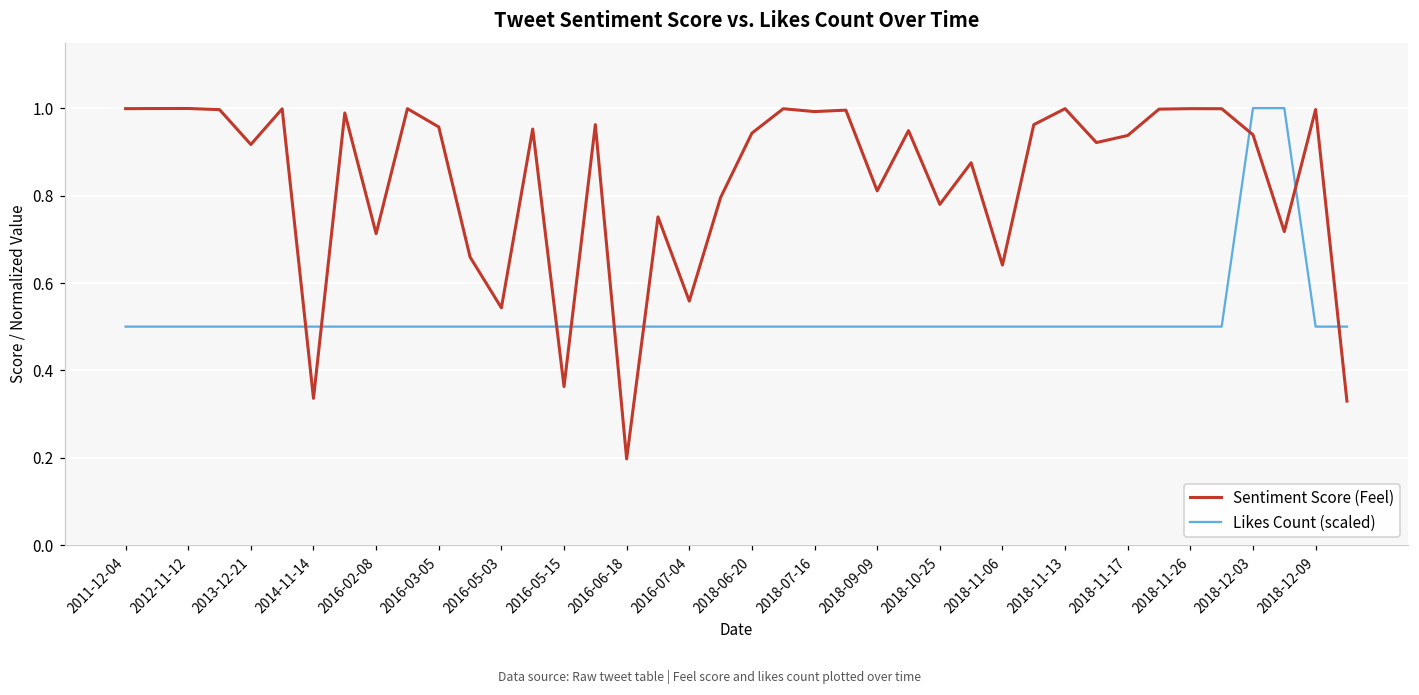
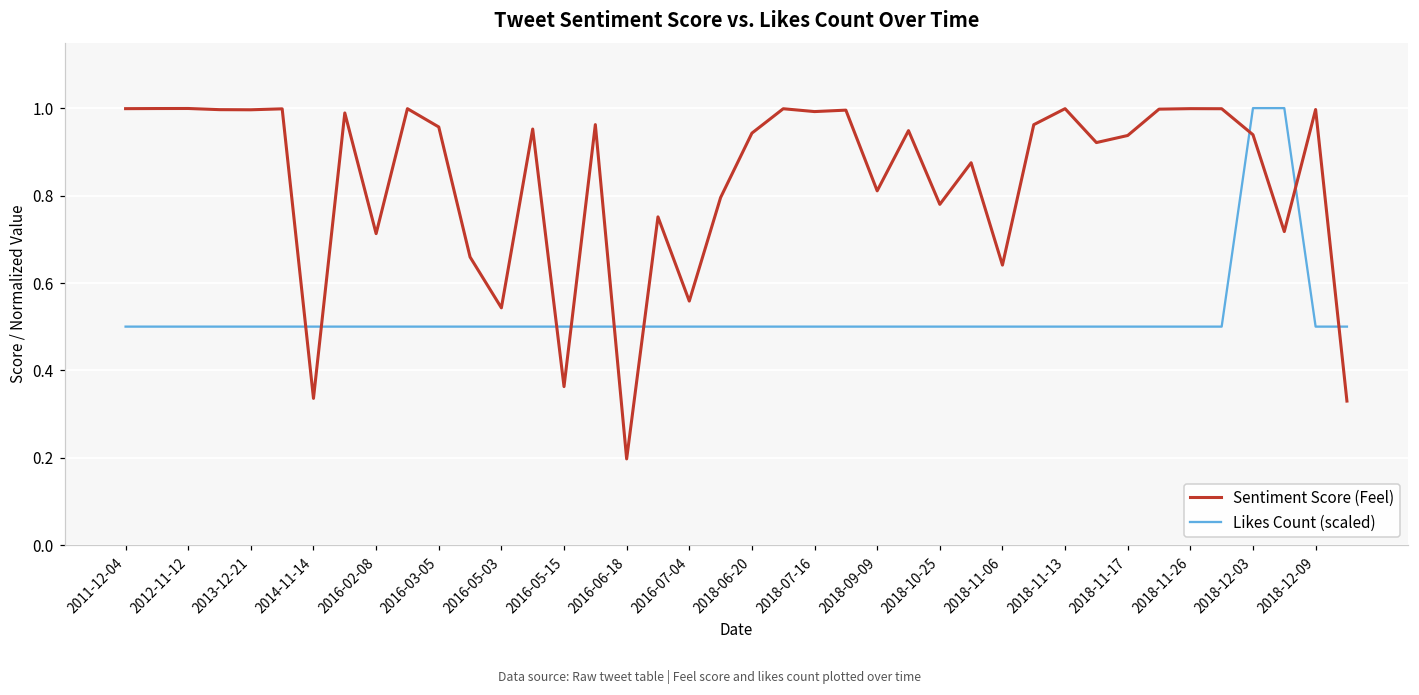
Sentiment Score (Feel), 2013-12-21: 0.92 -> 1.00
